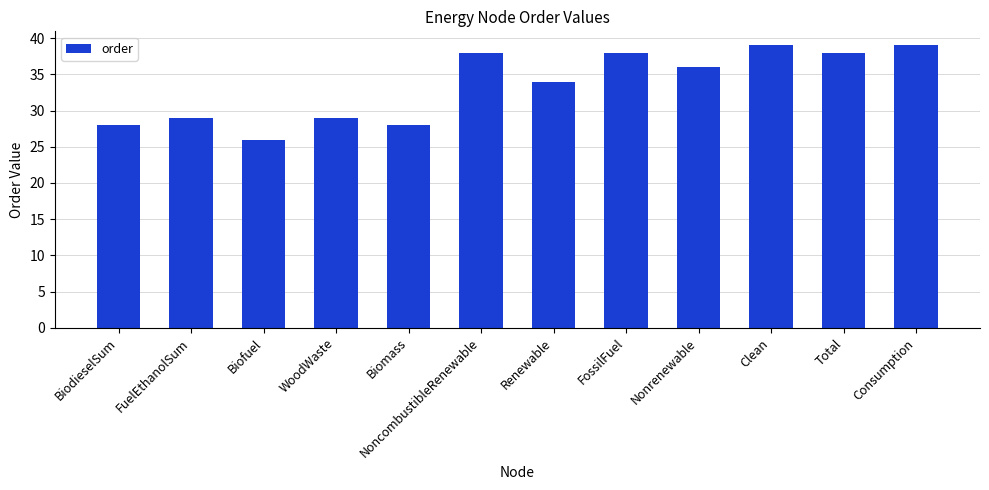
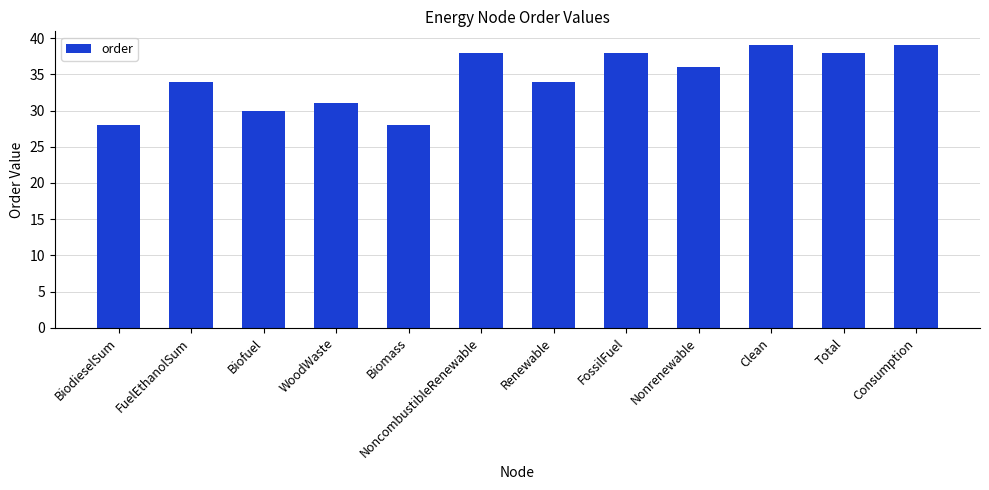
FuelEthanolSum: 29 -> 34
Biofuel: 26 -> 30
WoodWaste: 29 -> 31
